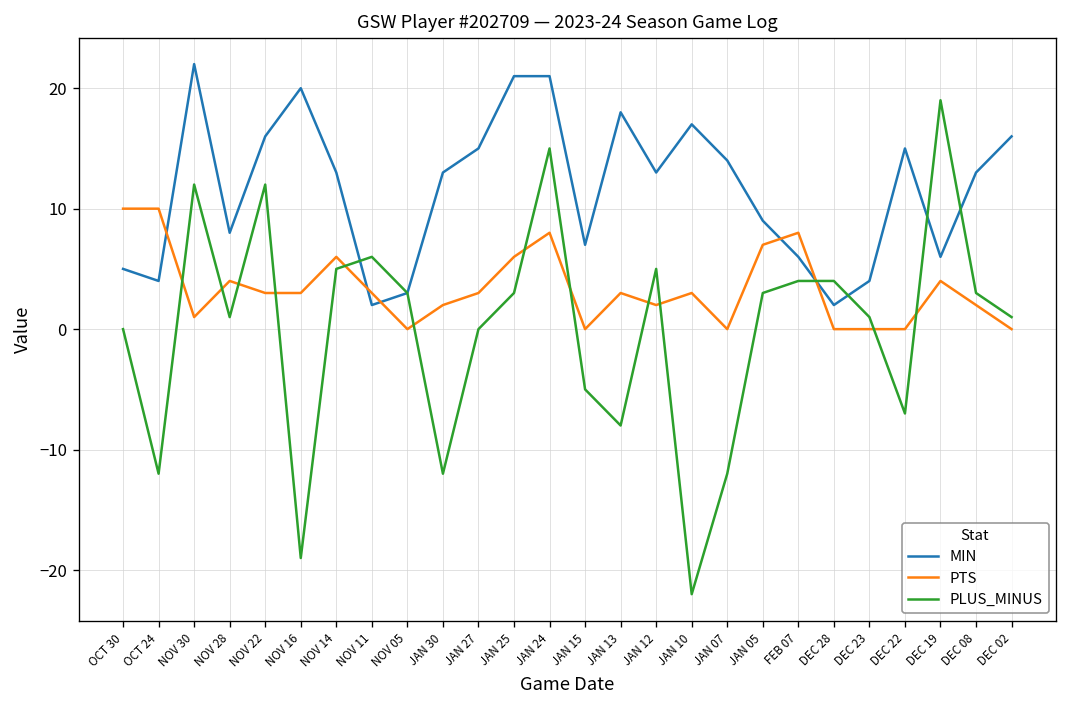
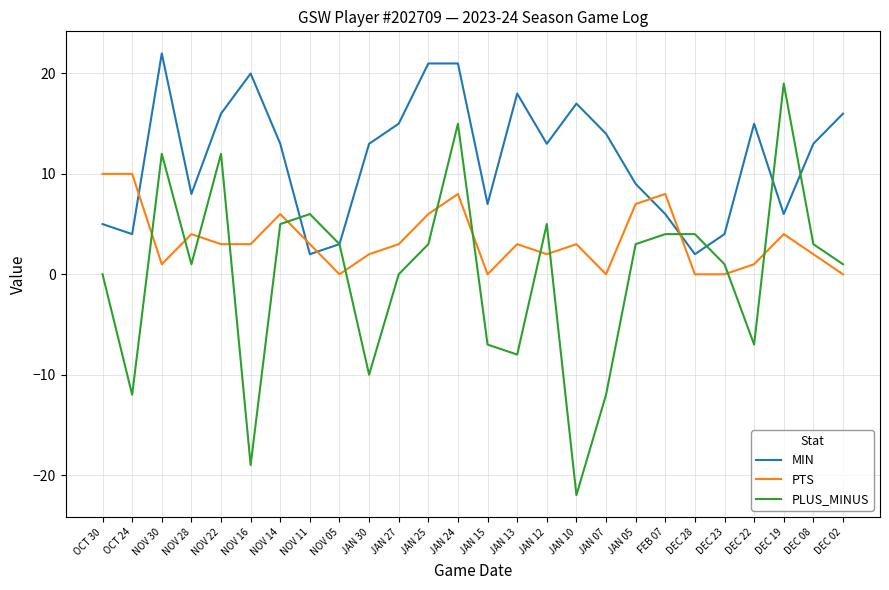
PLUS_MINUS, JAN 30: -12 -> -10
PLUS_MINUS, JAN 15: -5 -> -7
PTS, DEC 22: 0 -> 1
